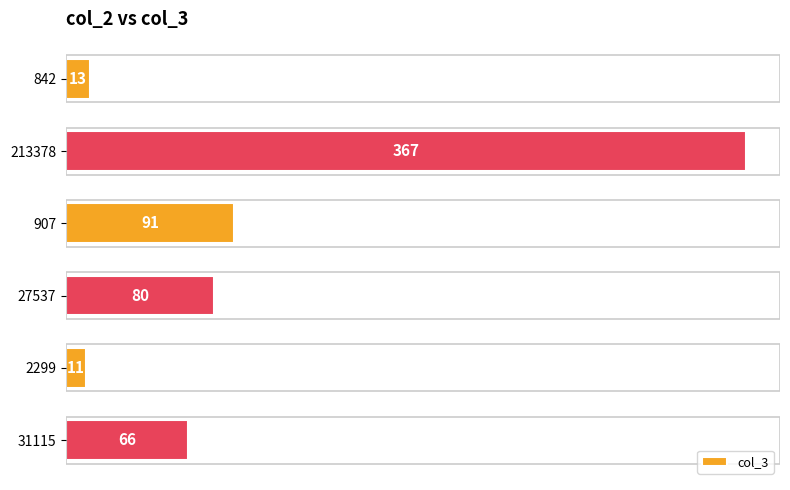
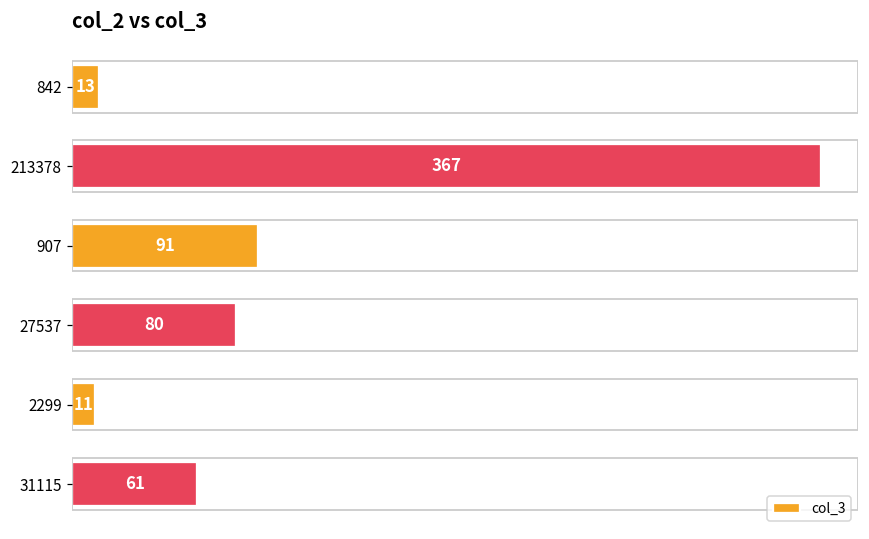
31115: 66 -> 61
